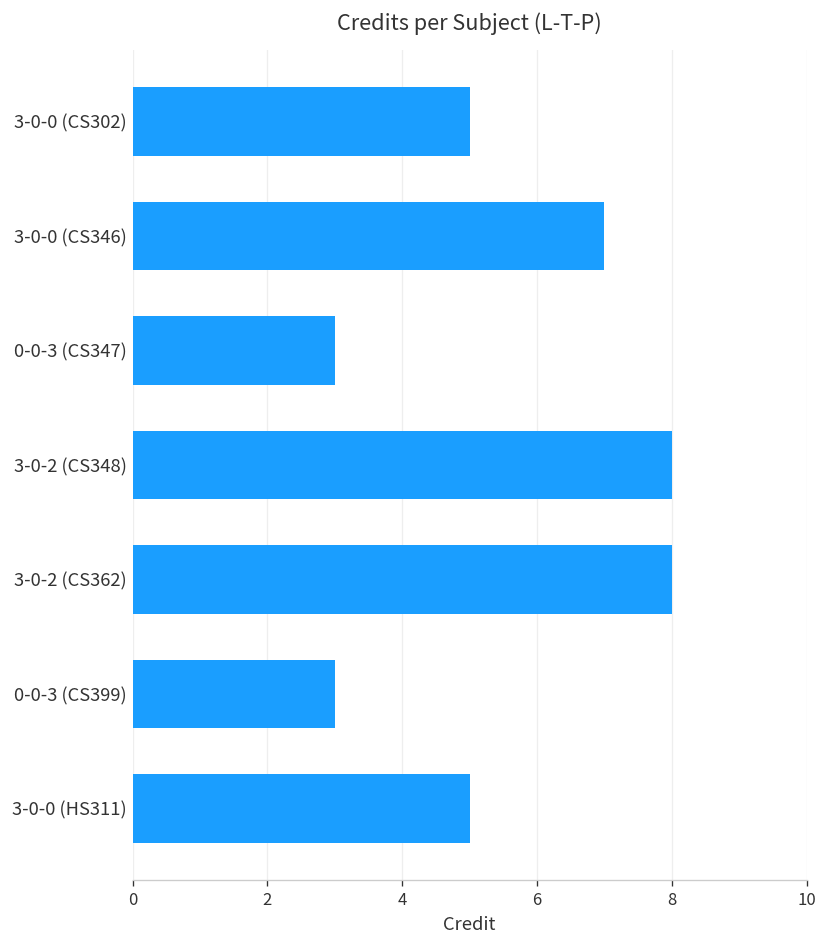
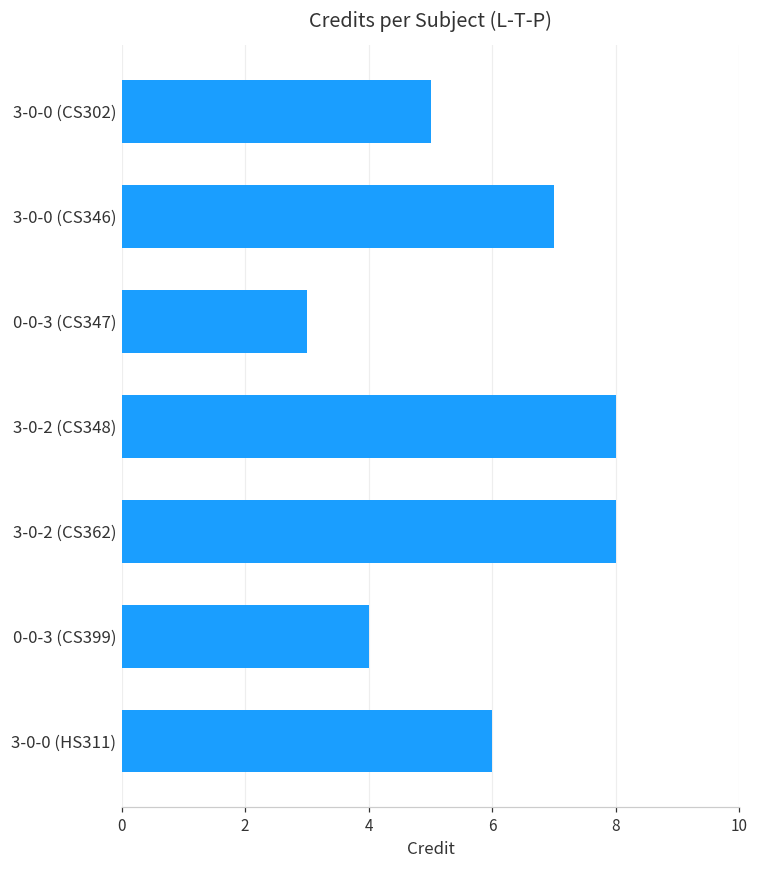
0-0-3 (CS399): 3 -> 4
3-0-0 (HS311): 5 -> 6
